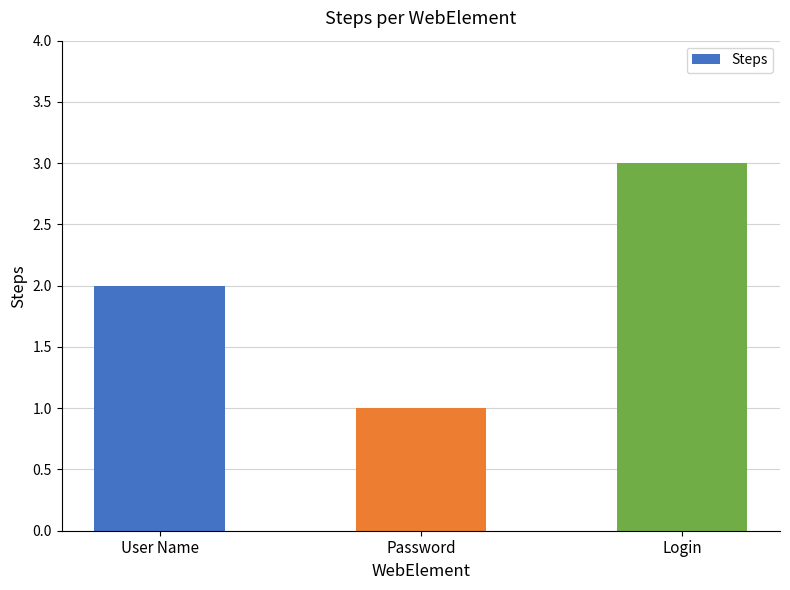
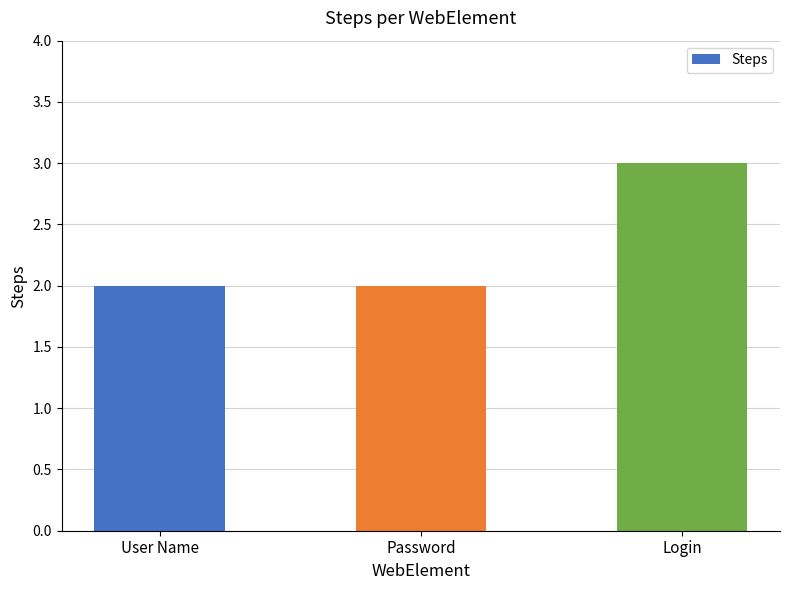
Password: 1 -> 2
